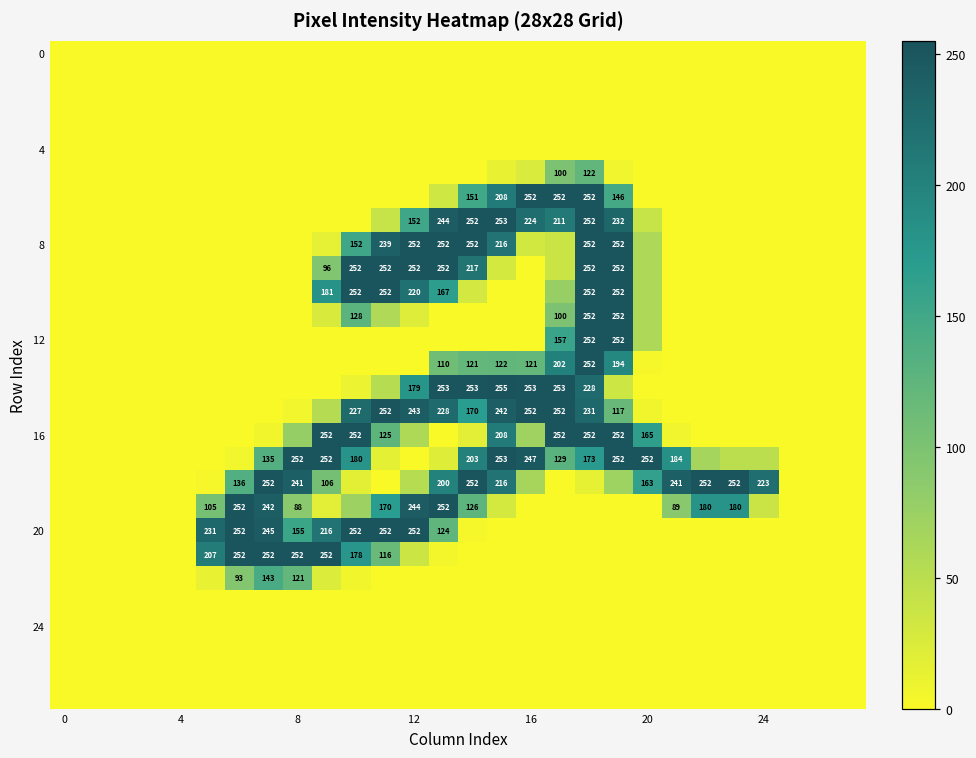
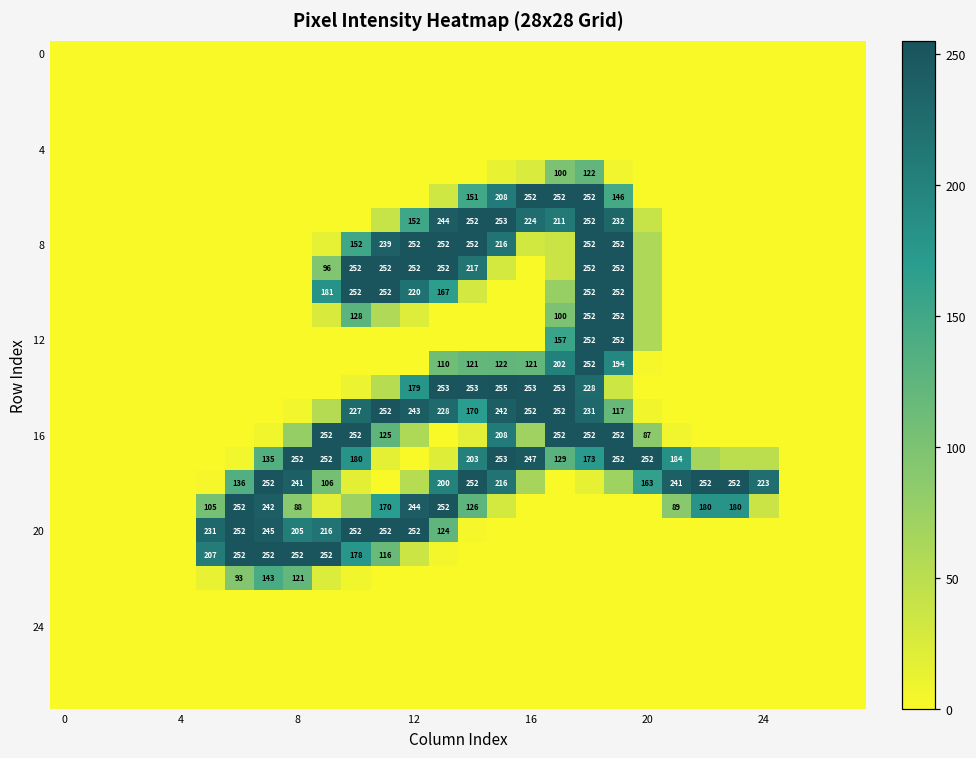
16, 20: 165 -> 87
20, 8: 155 -> 205
